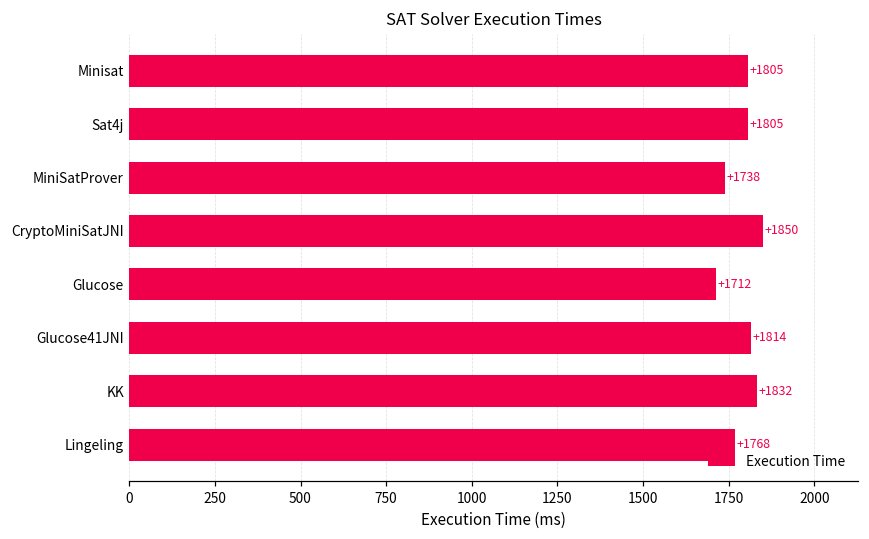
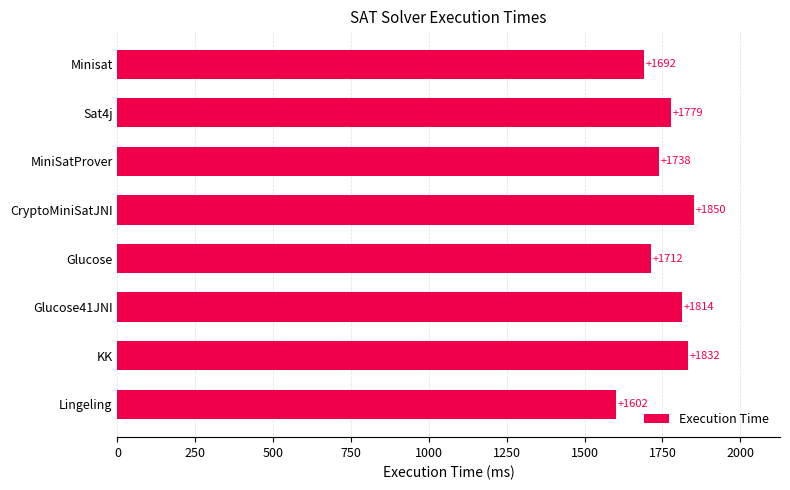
Minisat: +1805 -> +1692
Sat4j: +1805 -> +1779
Lingeling: +1768 -> +1602
